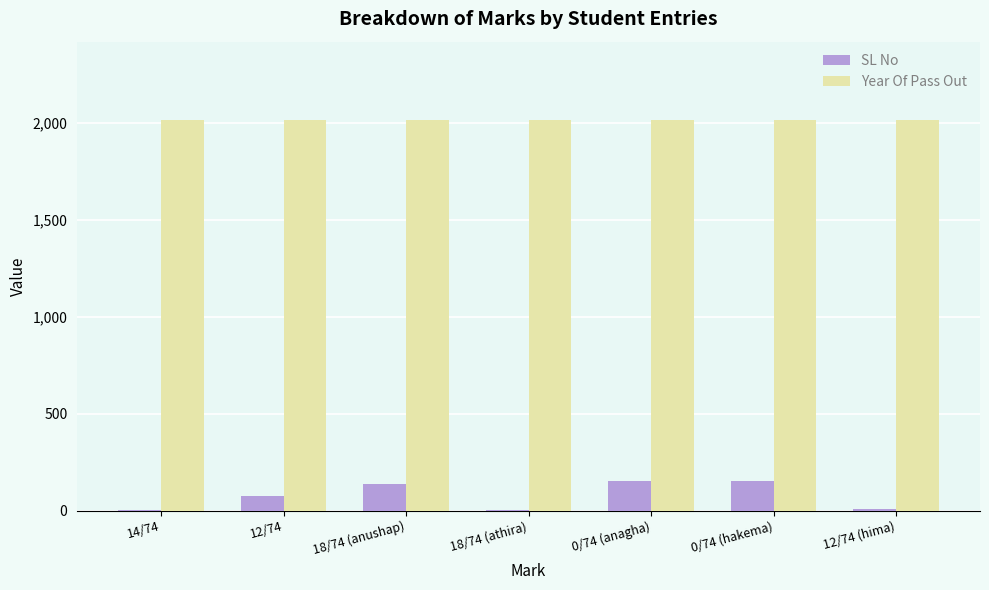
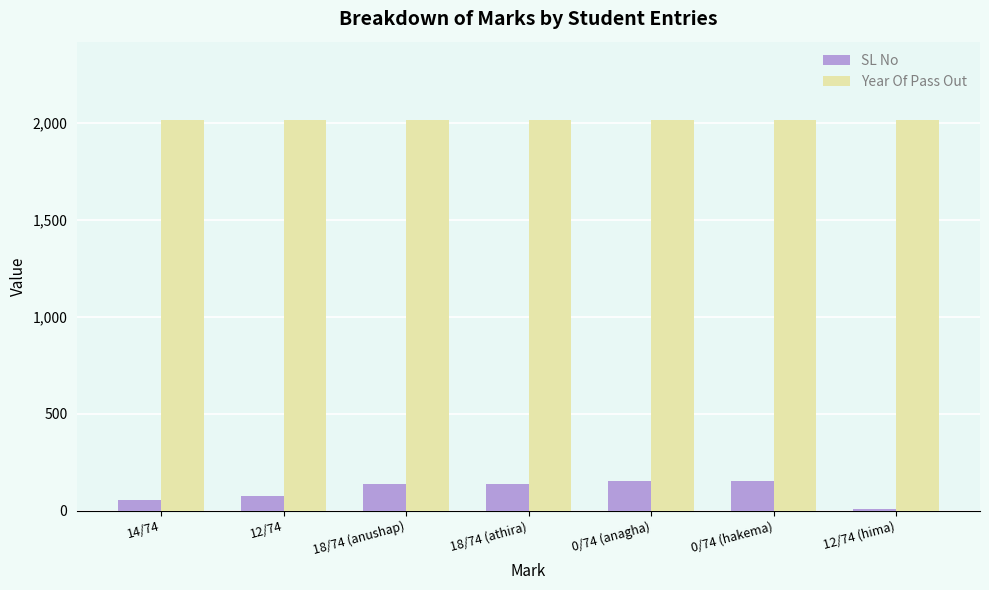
SL No, 14/74: 0 -> 50
SL No, 18/74 (athira): 0 -> 140
